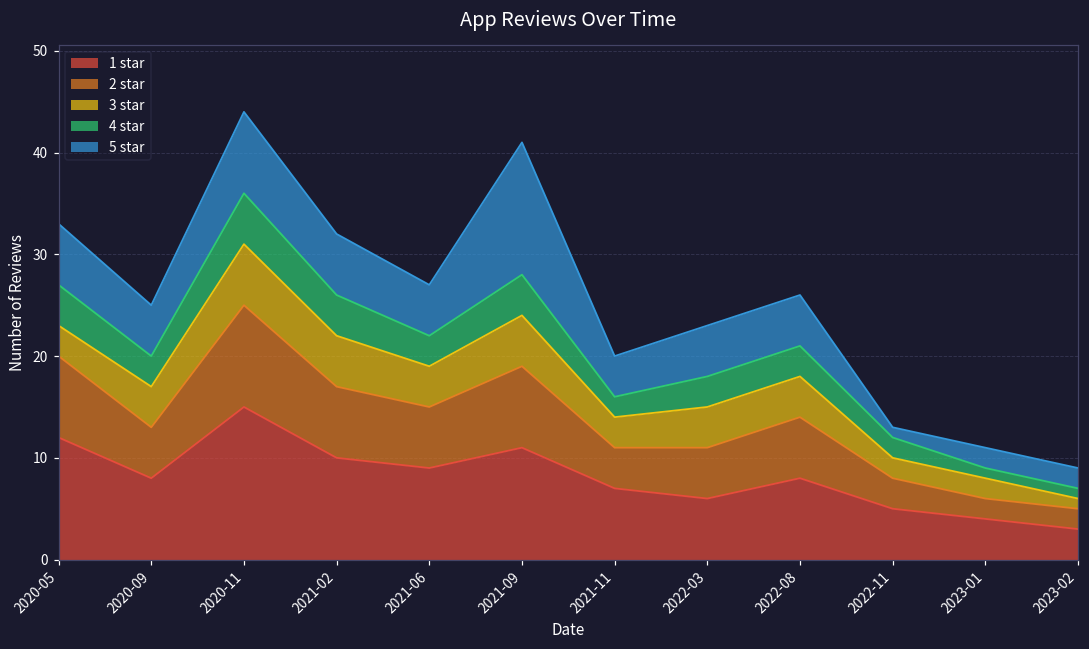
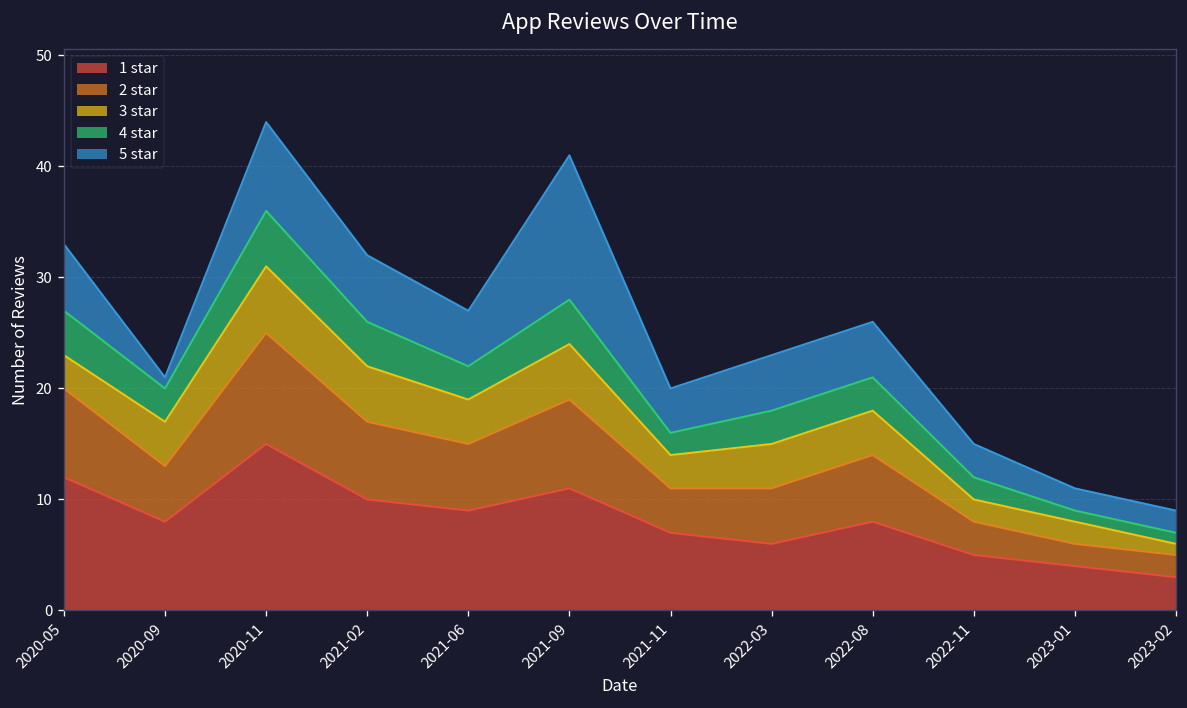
5 star, 2020-09: 5 -> 1
5 star, 2022-11: 1 -> 3
